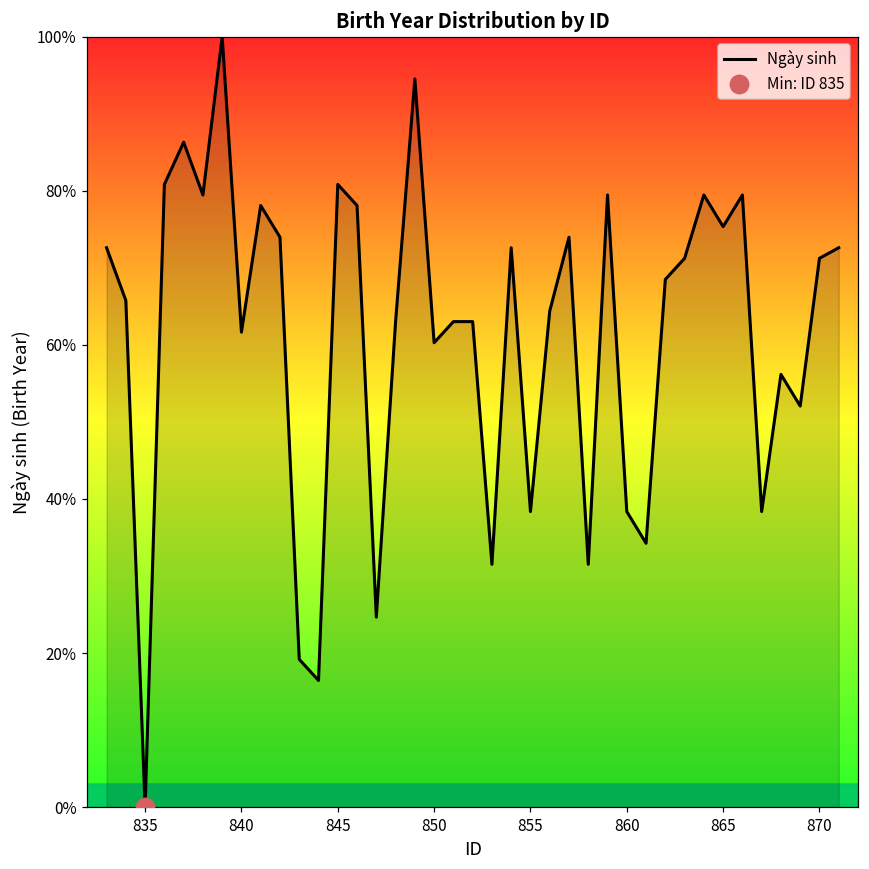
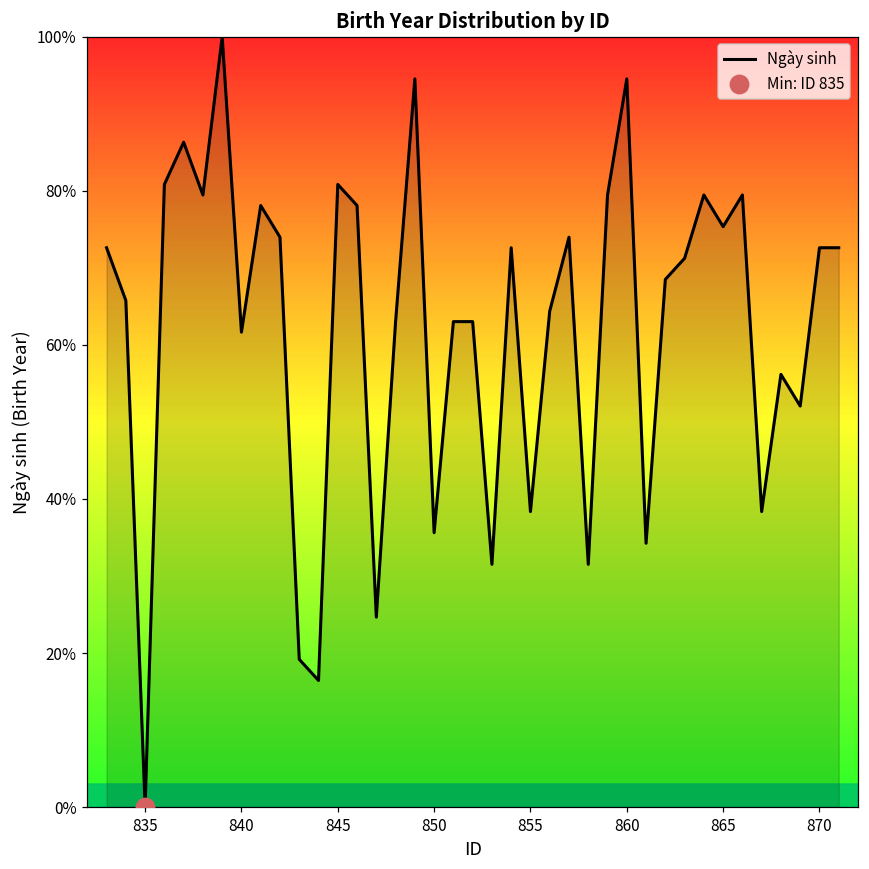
Ngày sinh, 850: 60% -> 36%
Ngày sinh, 860: 38% -> 95%
Ngày sinh, 870: 71% -> 73%
